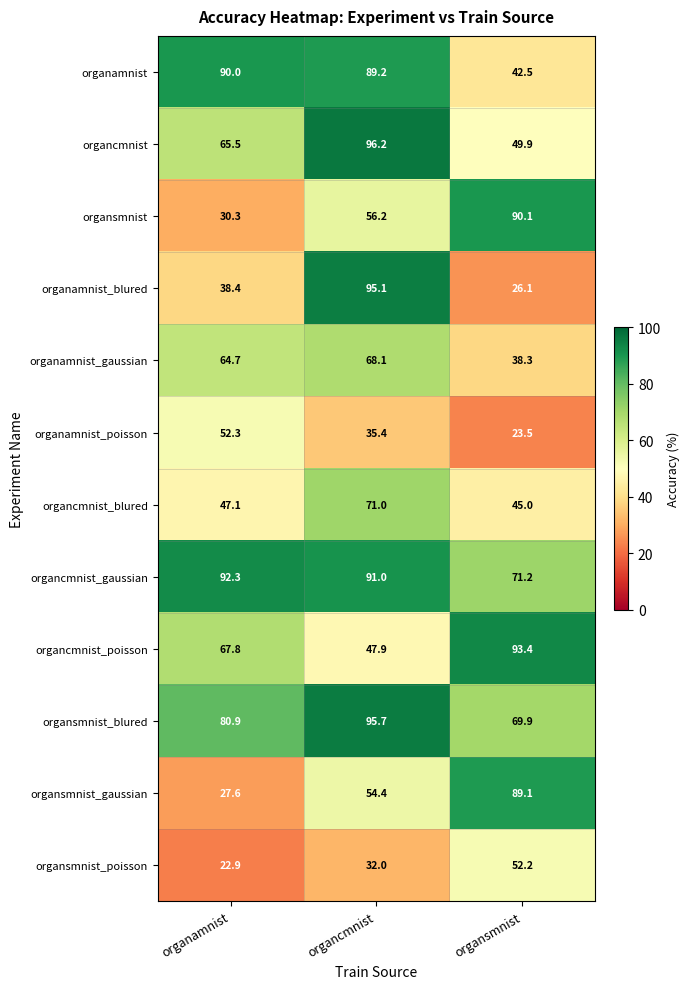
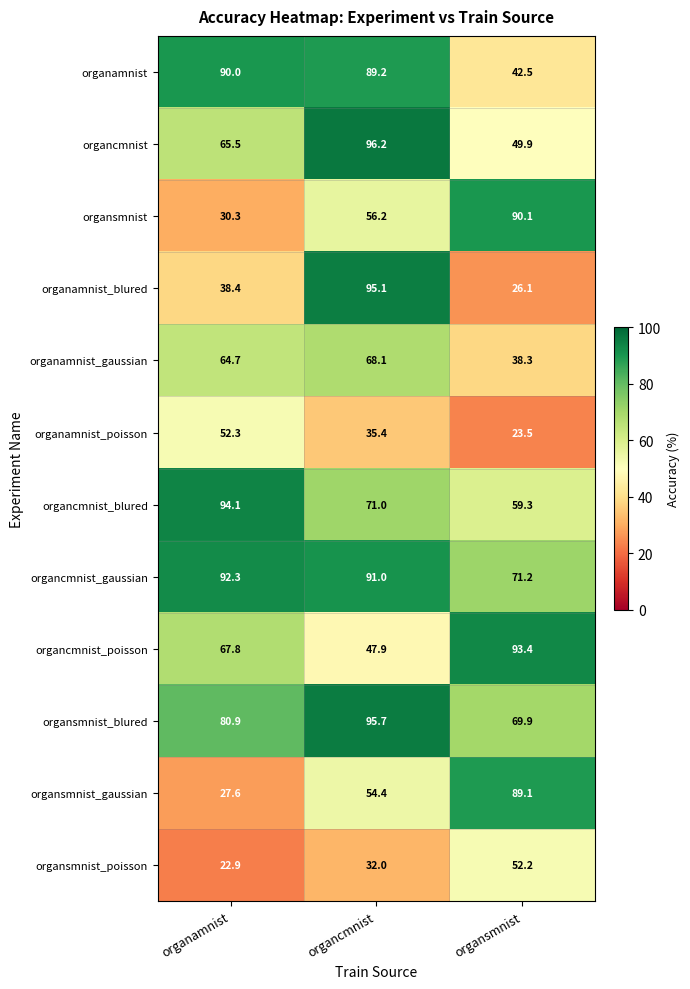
organcmnist_blured, organamnist: 47.1 -> 94.1
organcmnist_blured, organsmnist: 45.0 -> 59.3
